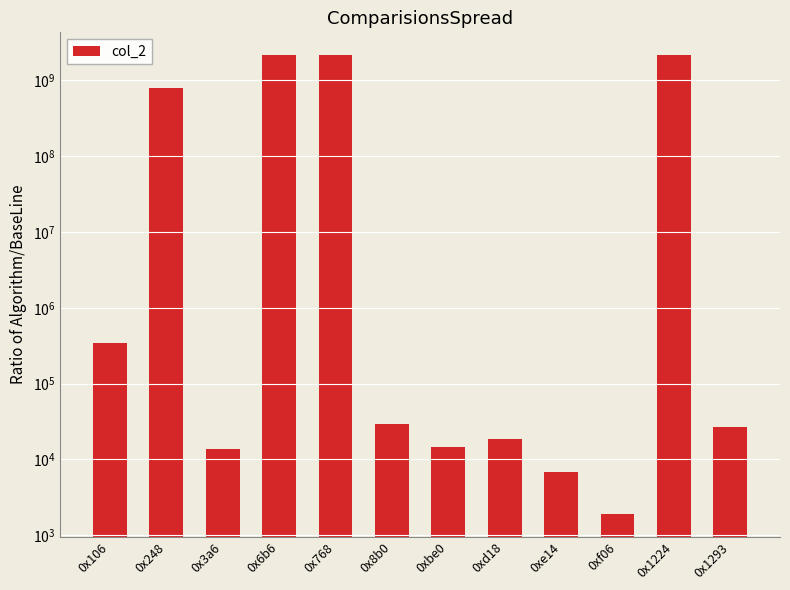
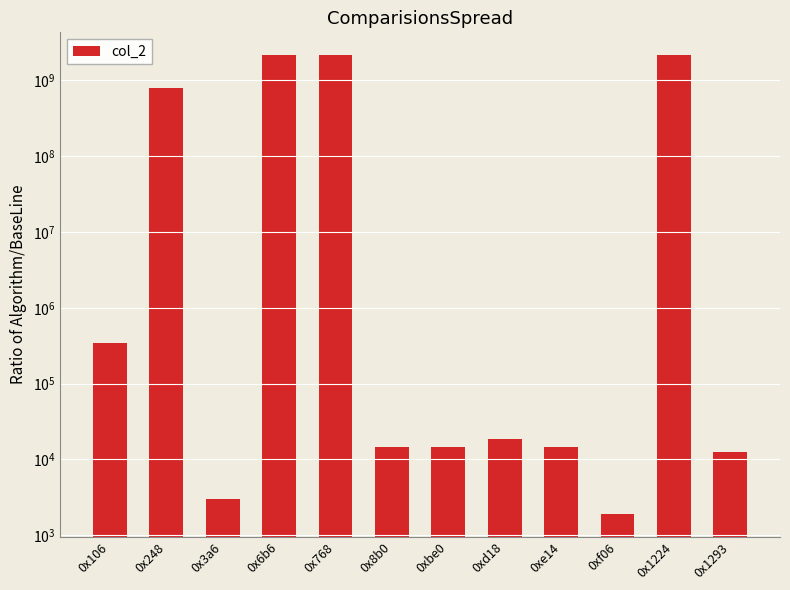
0x3a6: 14000 -> 3000
0x8b0: 30000 -> 14000
0xe14: 7000 -> 14000
0x1293: 27000 -> 13000
